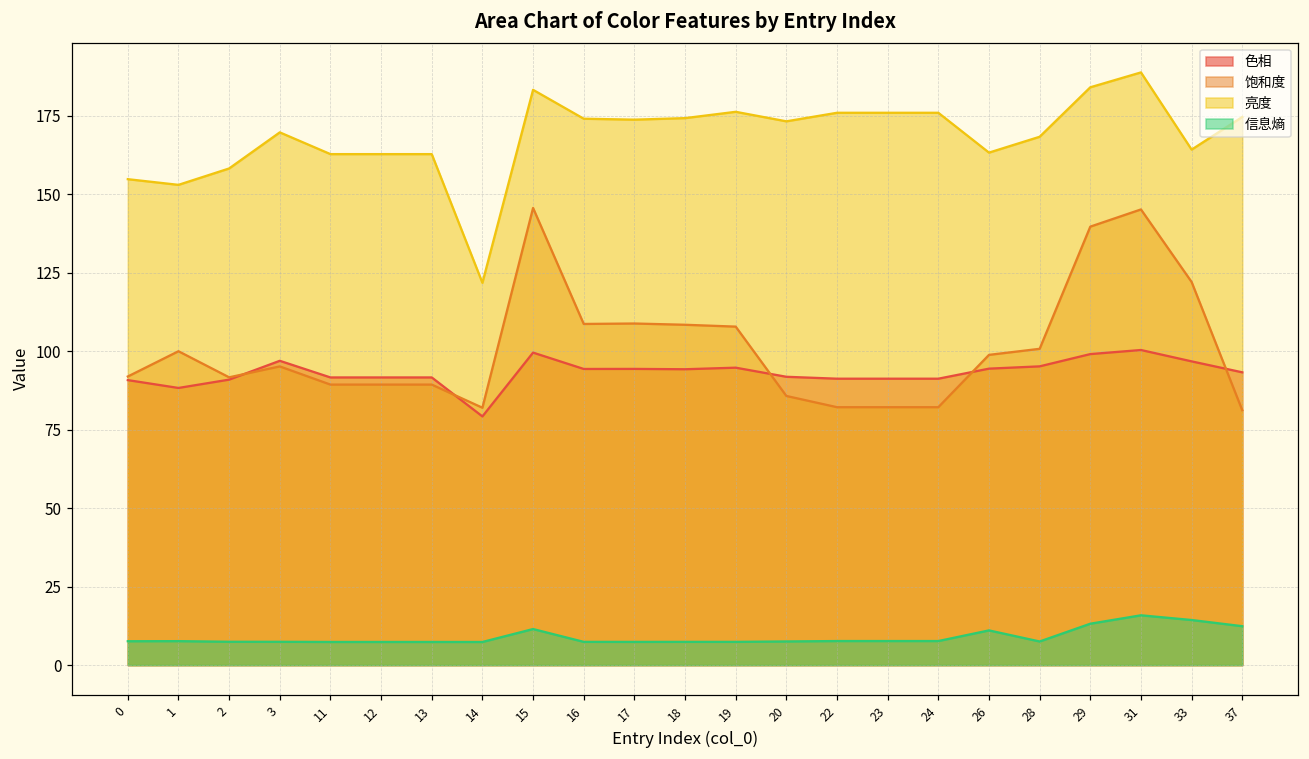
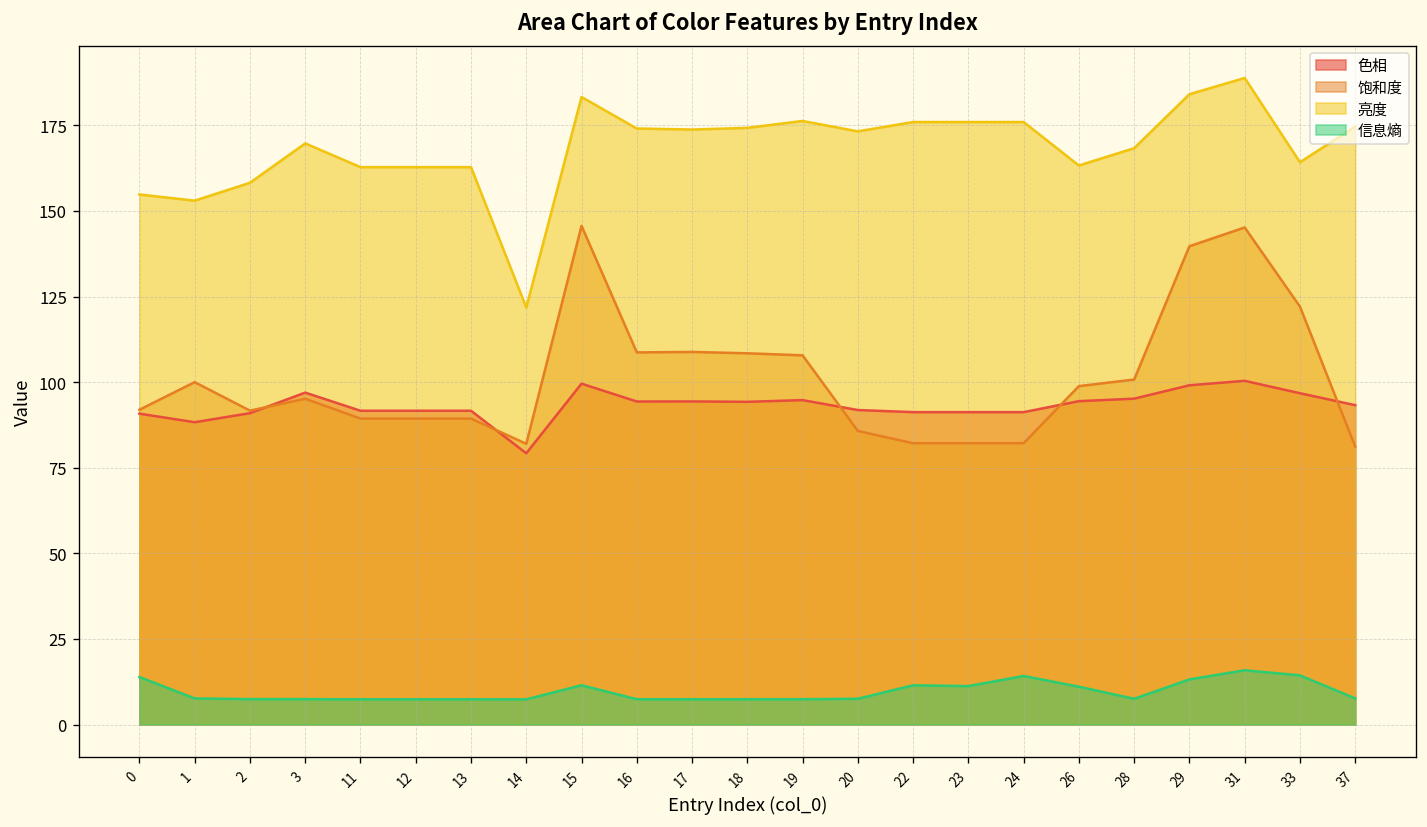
信息熵, 0: 8 -> 14
信息熵, 22: 8 -> 11
信息熵, 23: 8 -> 11
信息熵, 24: 8 -> 14
信息熵, 37: 12 -> 8
